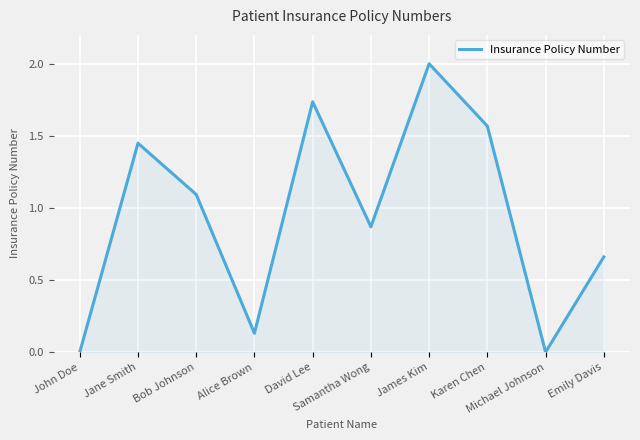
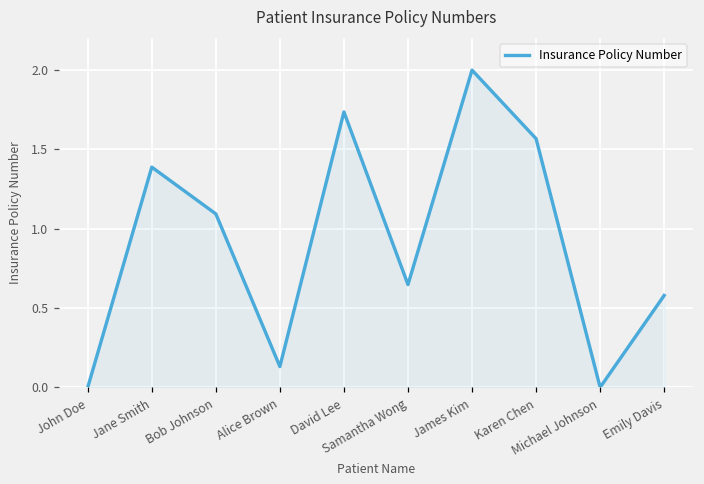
Jane Smith: 1.45 -> 1.39
Samantha Wong: 0.87 -> 0.65
Emily Davis: 0.66 -> 0.58
